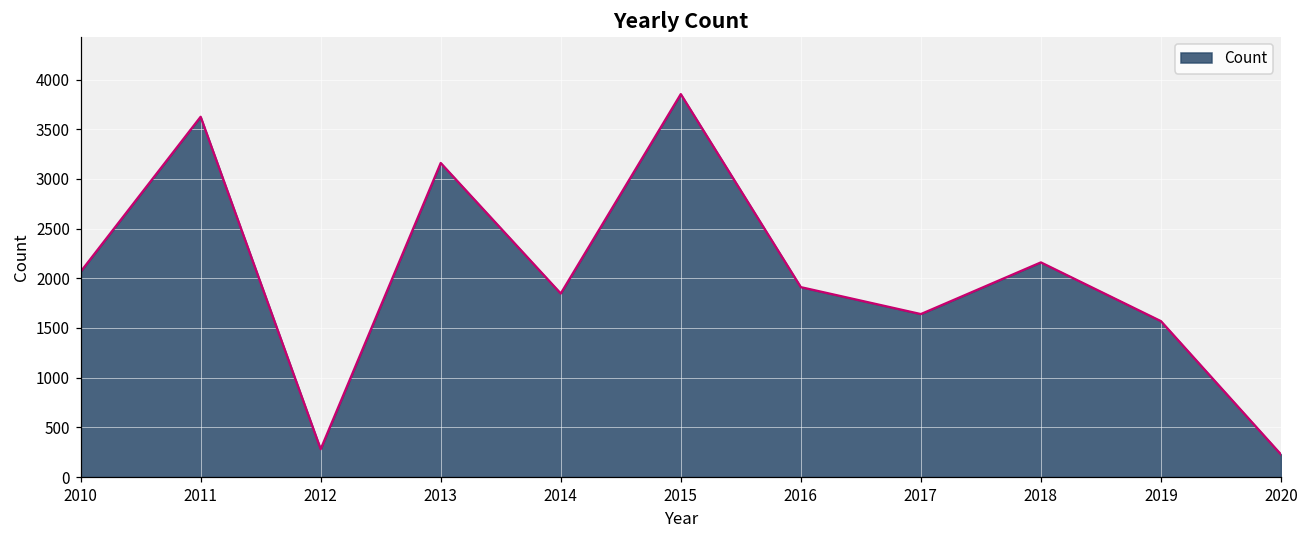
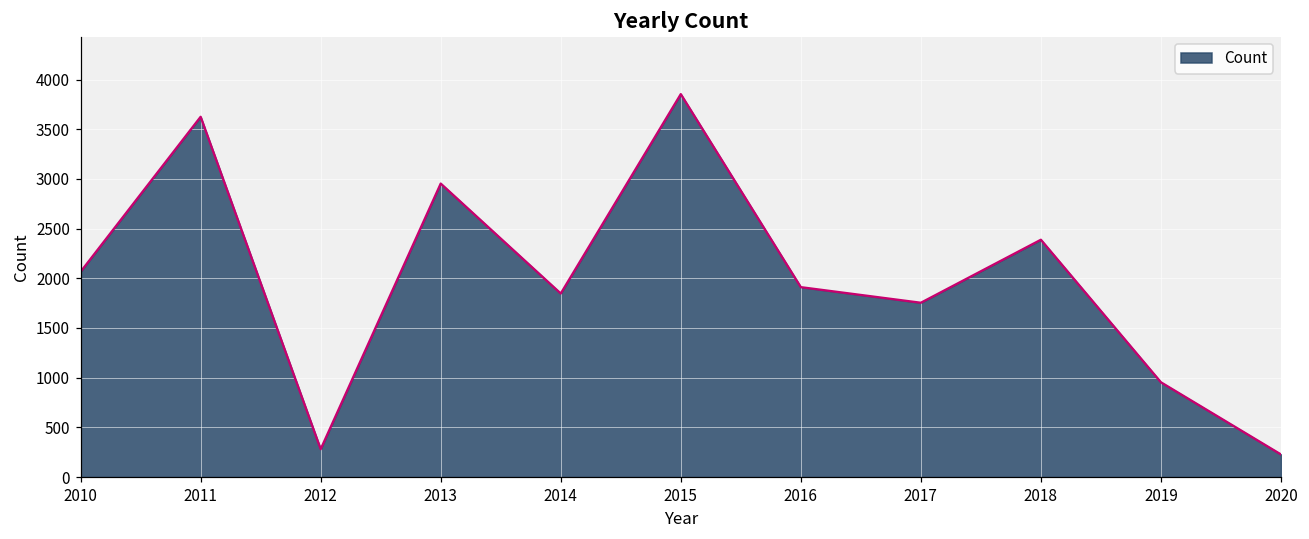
2013: 3200 -> 3000
2017: 1600 -> 1800
2018: 2200 -> 2400
2019: 1600 -> 1000
